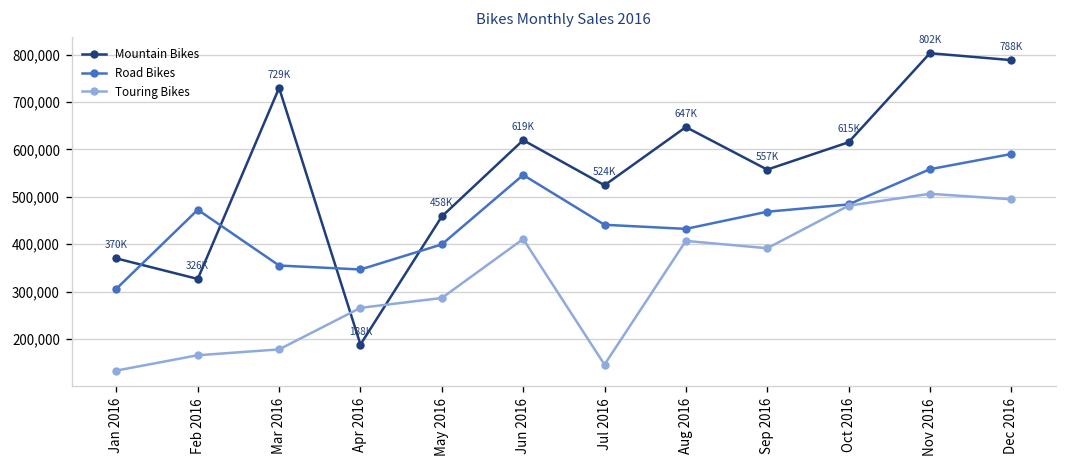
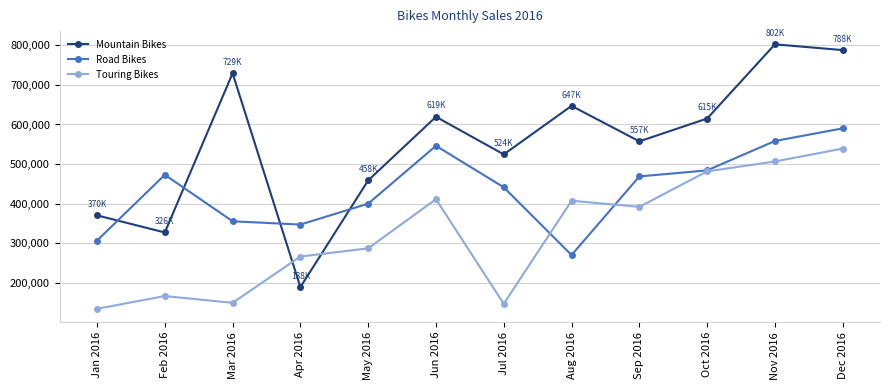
Touring Bikes, Mar 2016: 180,000 -> 150,000
Road Bikes, Aug 2016: 430,000 -> 270,000
Touring Bikes, Dec 2016: 490,000 -> 540,000
